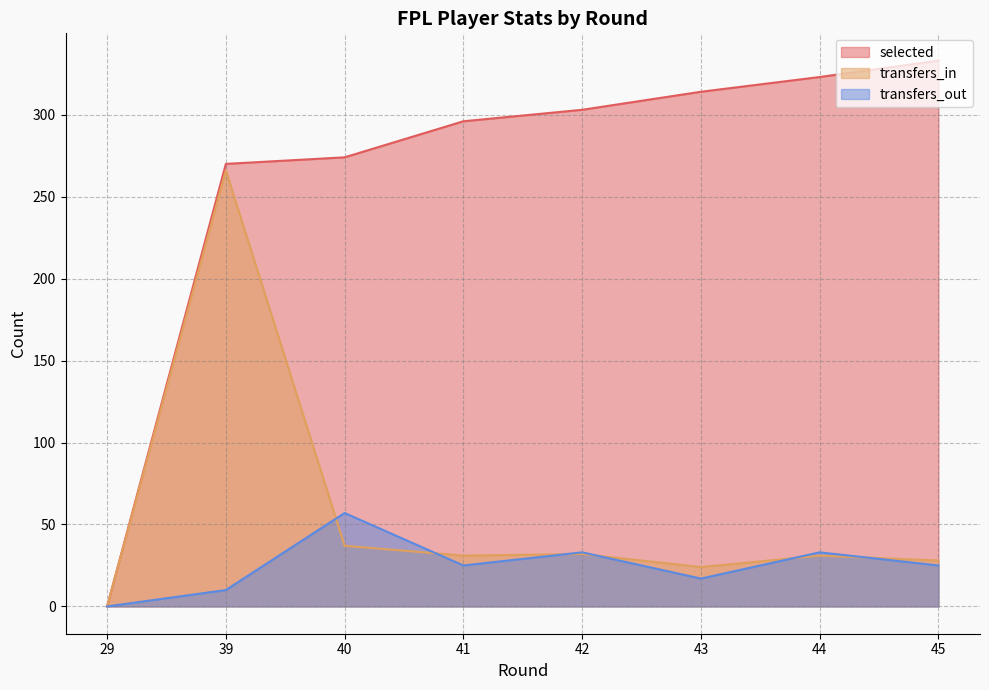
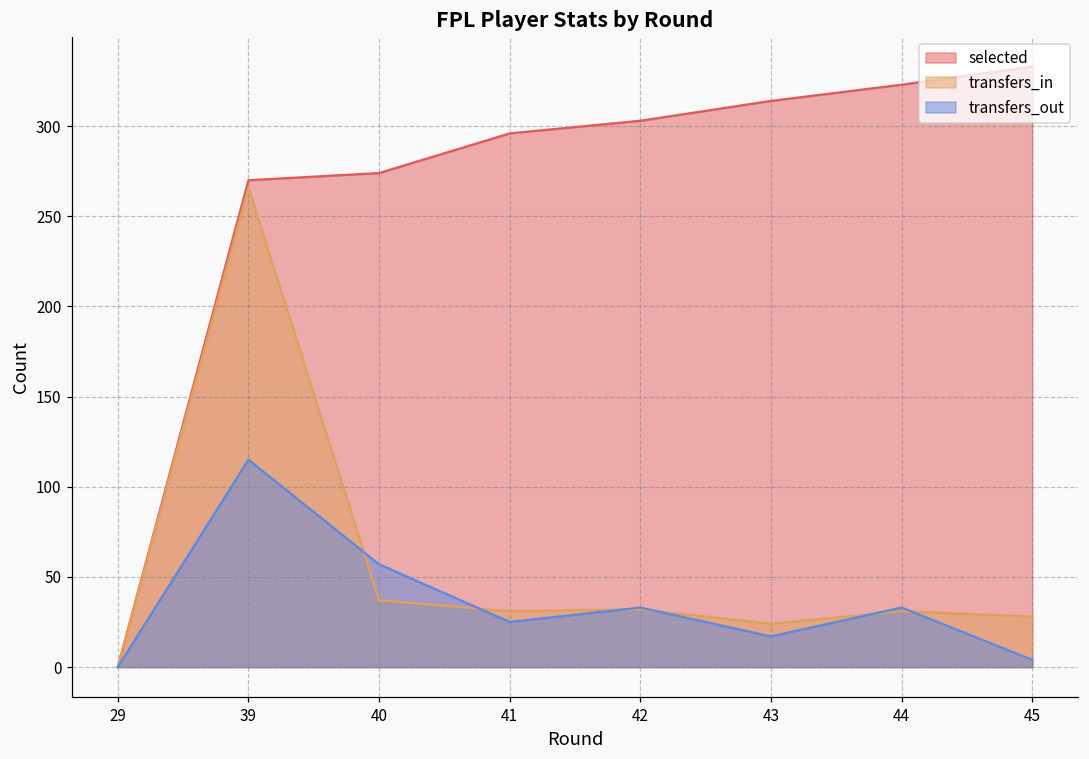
transfers_out, 39: 10 -> 115
transfers_out, 45: 25 -> 4
